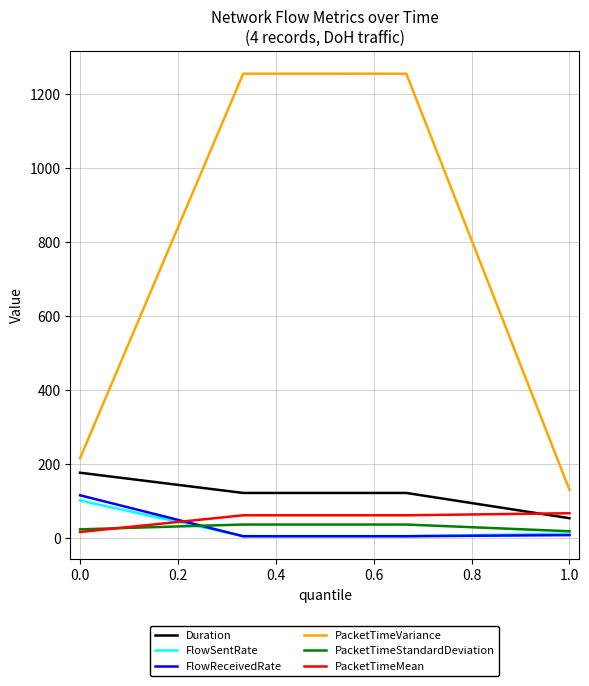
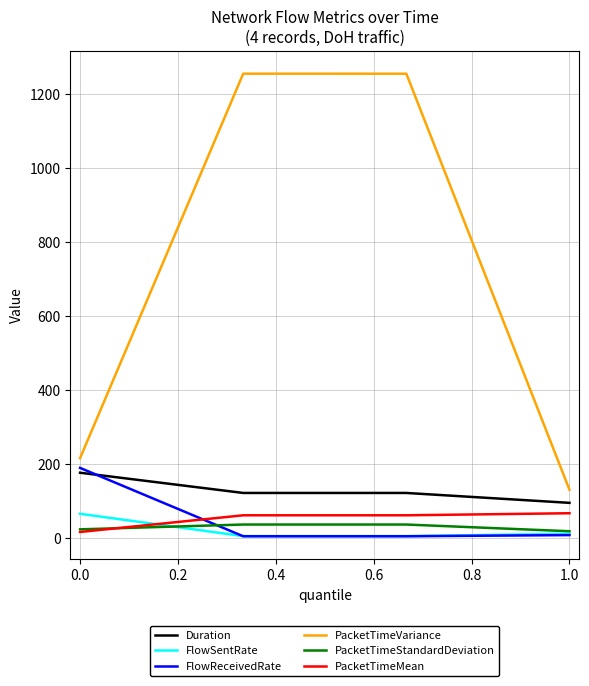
FlowSentRate, 0.0: 100 -> 60
FlowReceivedRate, 0.0: 110 -> 190
Duration, 1.0: 50 -> 90
